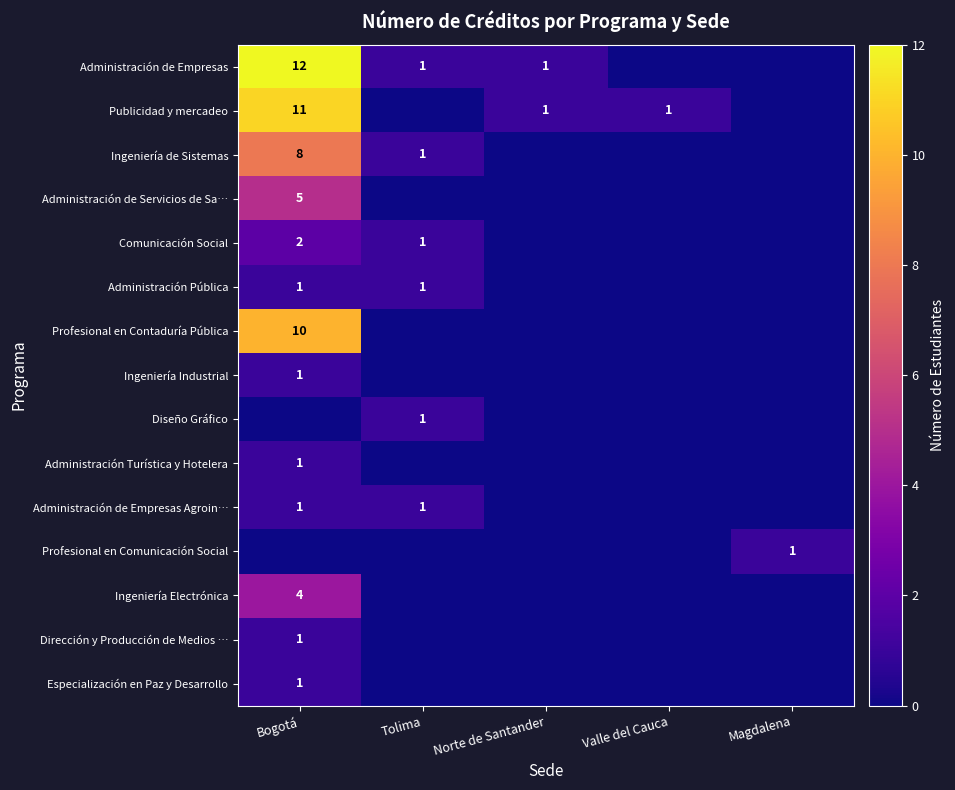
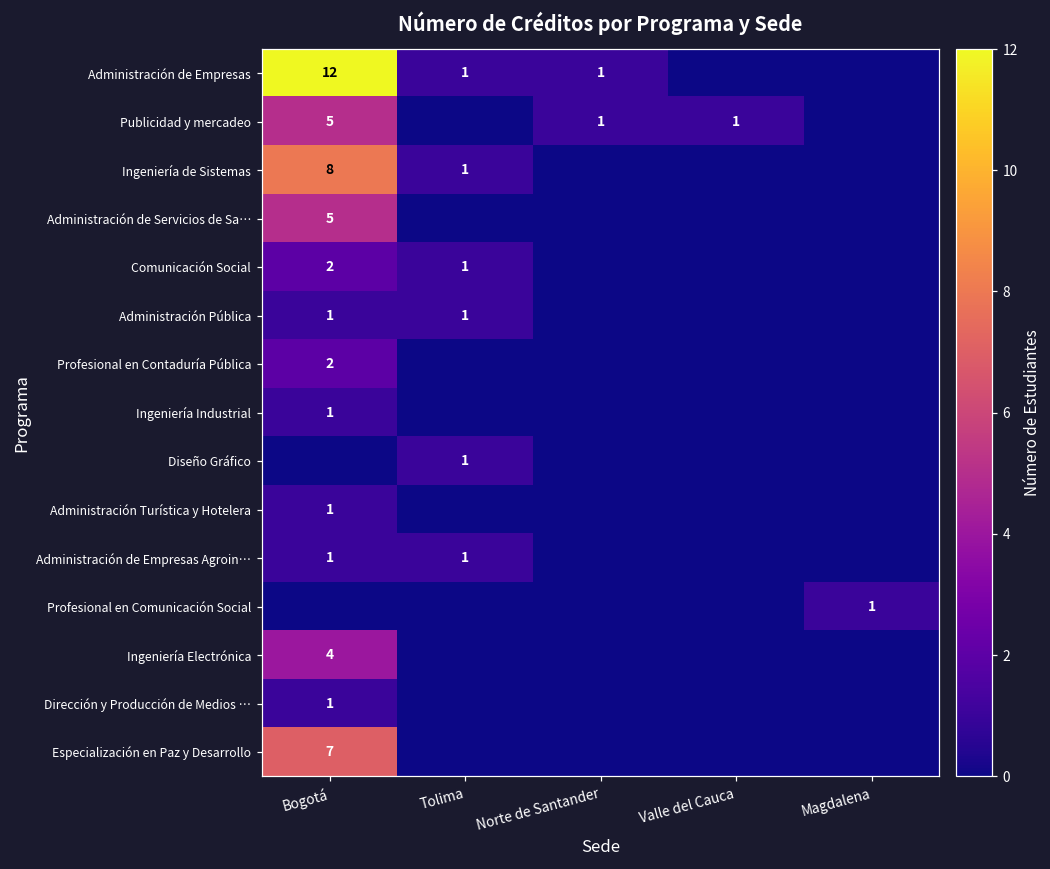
Publicidad y mercadeo, Bogotá: 11 -> 5
Profesional en Contaduría Pública, Bogotá: 10 -> 2
Especialización en Paz y Desarrollo, Bogotá: 1 -> 7
